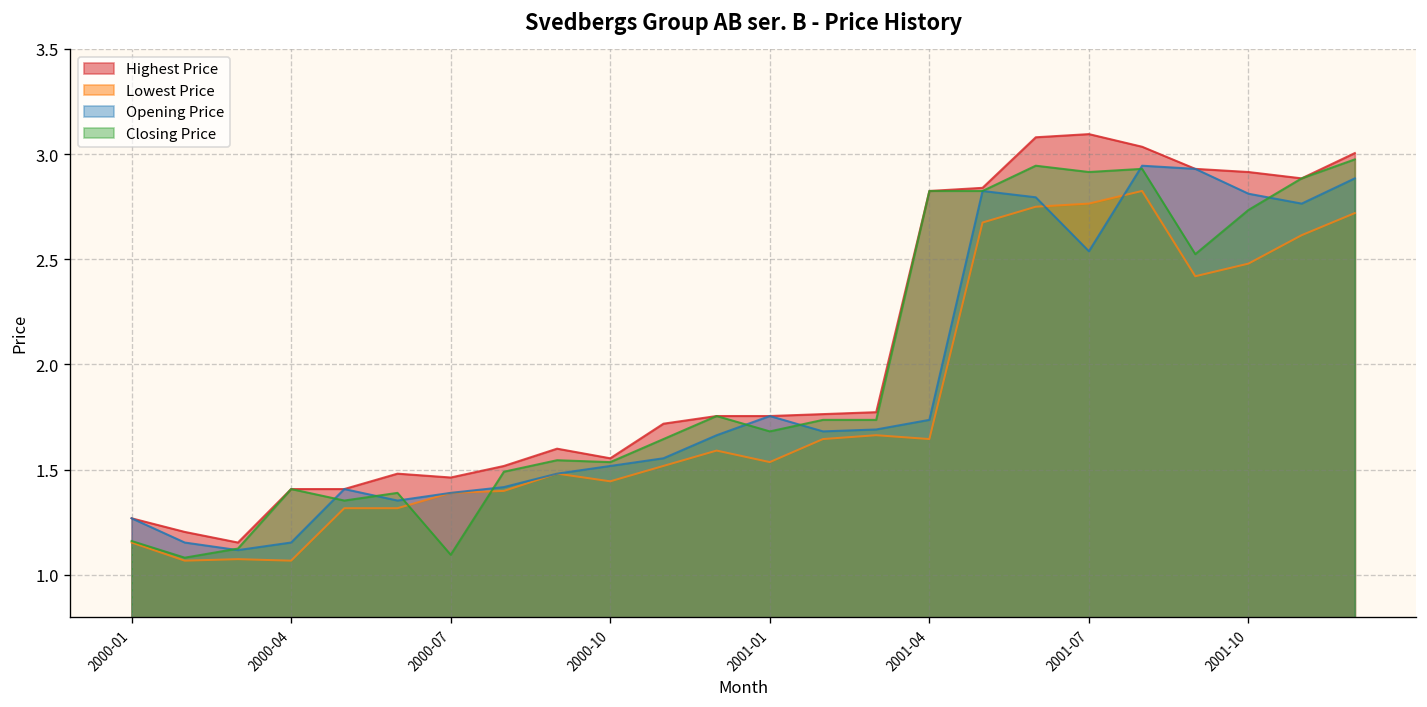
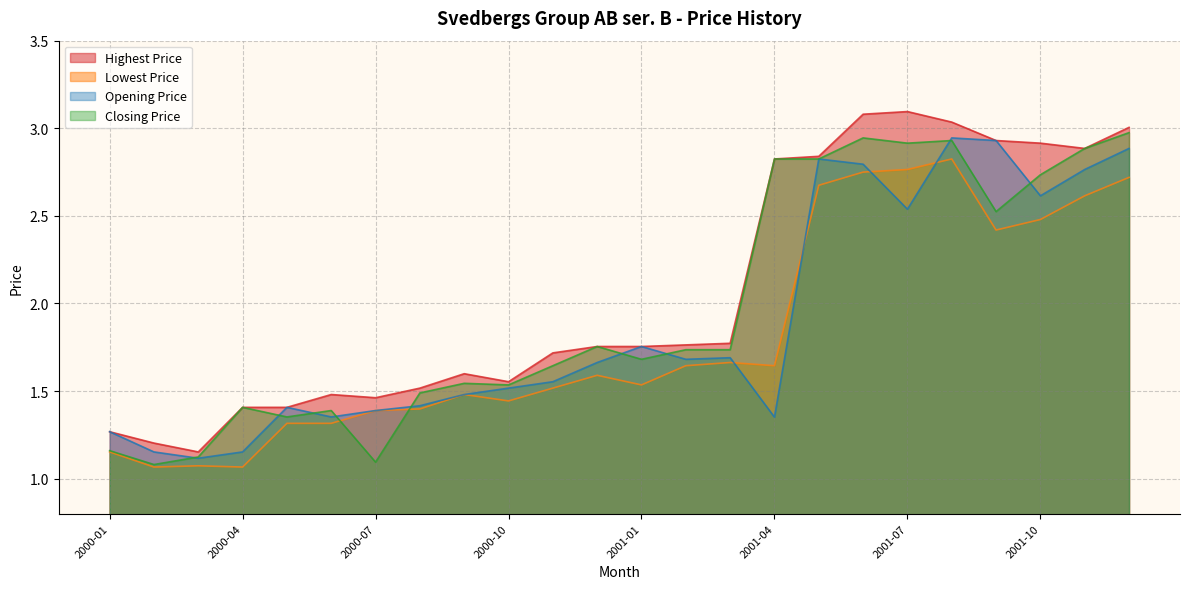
Opening Price, 2001-04: 1.74 -> 1.35
Opening Price, 2001-10: 2.81 -> 2.61
